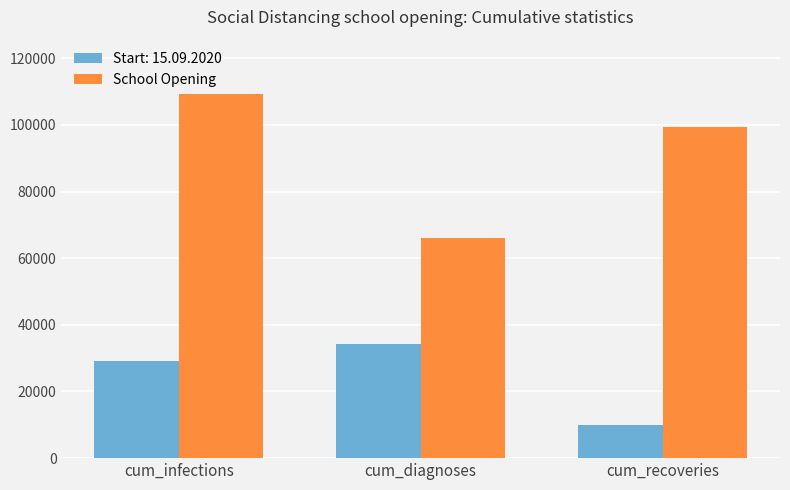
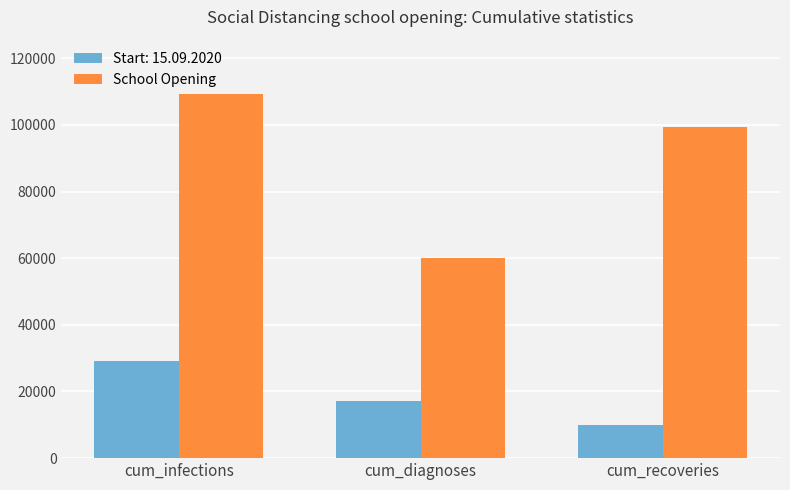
Start: 15.09.2020, cum_diagnoses: 34000 -> 17000
School Opening, cum_diagnoses: 66000 -> 60000
